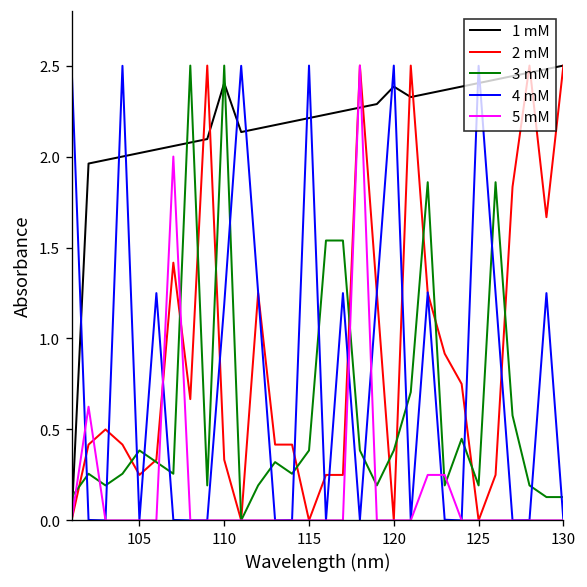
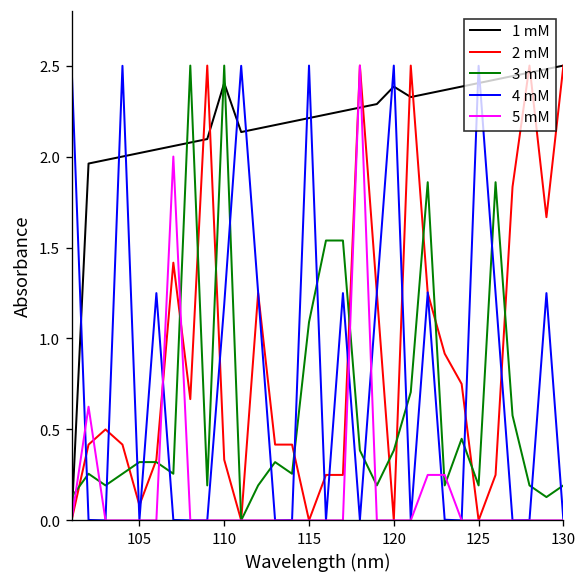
2 mM, 105: 0.25 -> 0.08
3 mM, 105: 0.38 -> 0.32
3 mM, 115: 0.38 -> 1.09
3 mM, 130: 0.13 -> 0.19
